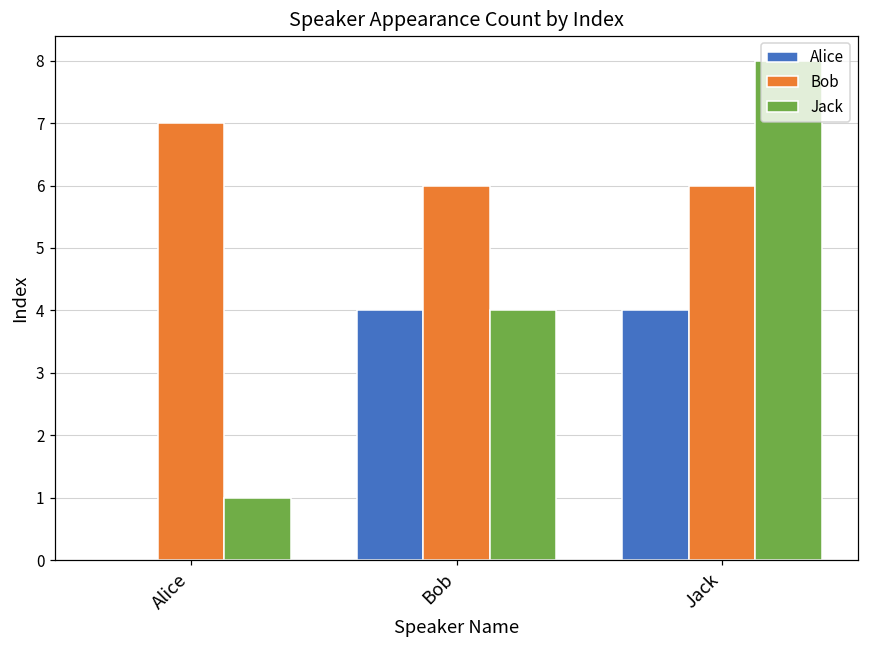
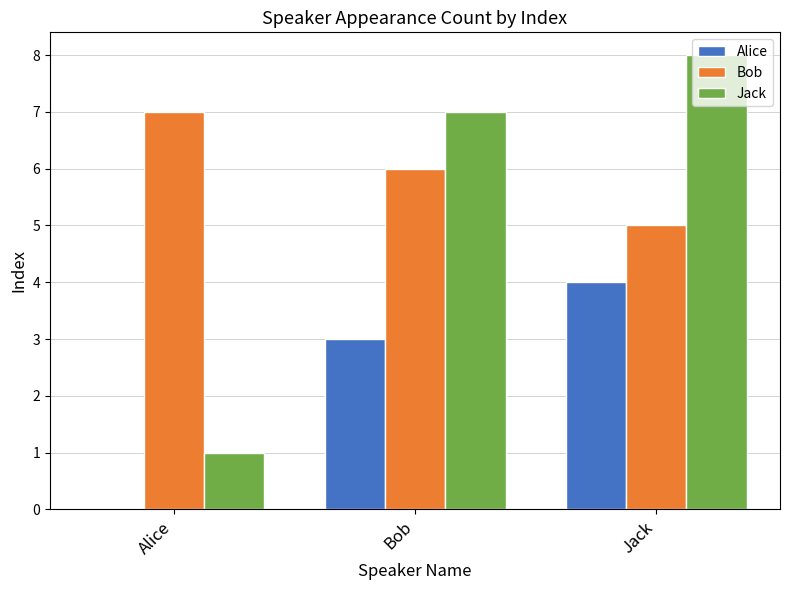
Alice, Bob: 4 -> 3
Jack, Bob: 4 -> 7
Bob, Jack: 6 -> 5
